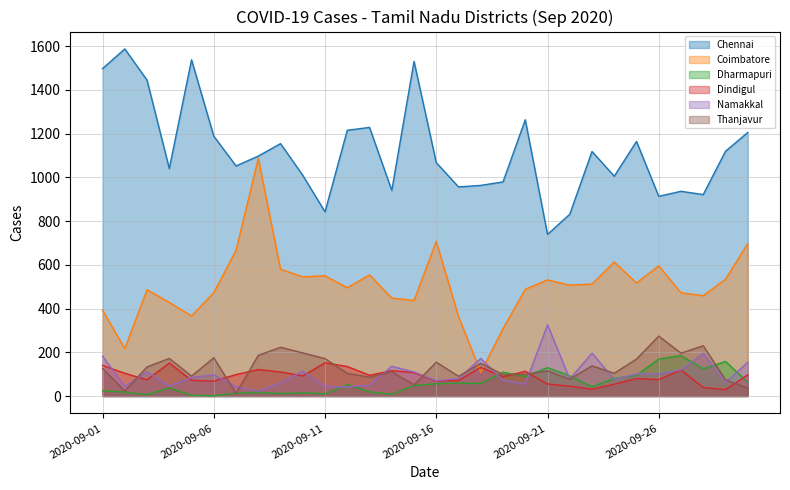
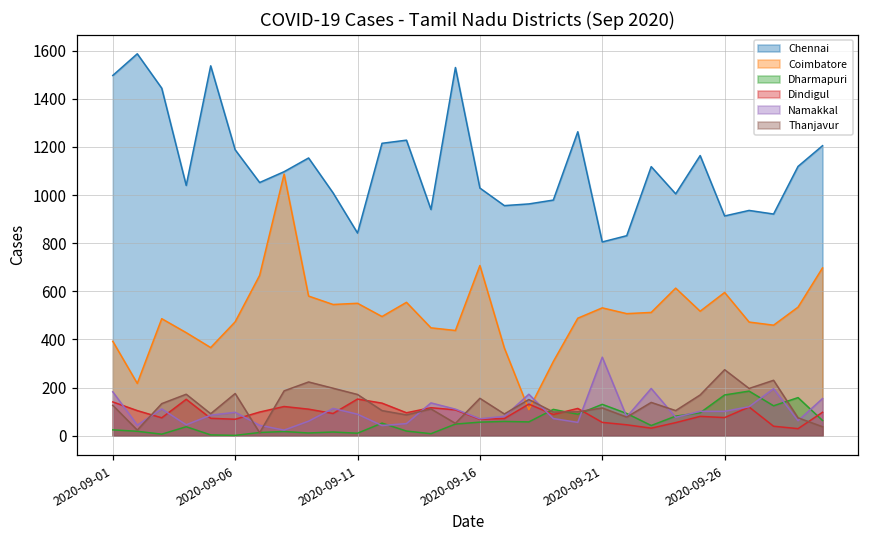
Namakkal, 2020-09-11: 40 -> 90
Chennai, 2020-09-16: 1070 -> 1030
Chennai, 2020-09-21: 740 -> 810
